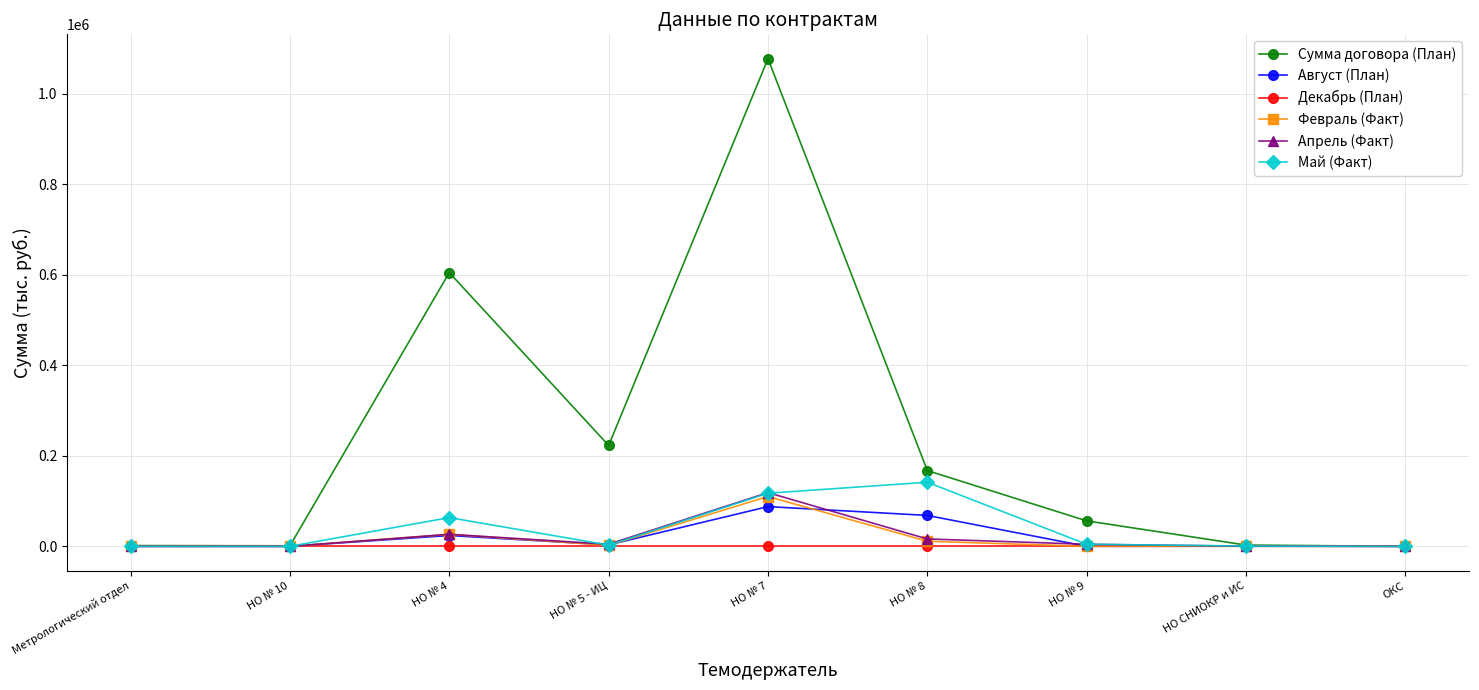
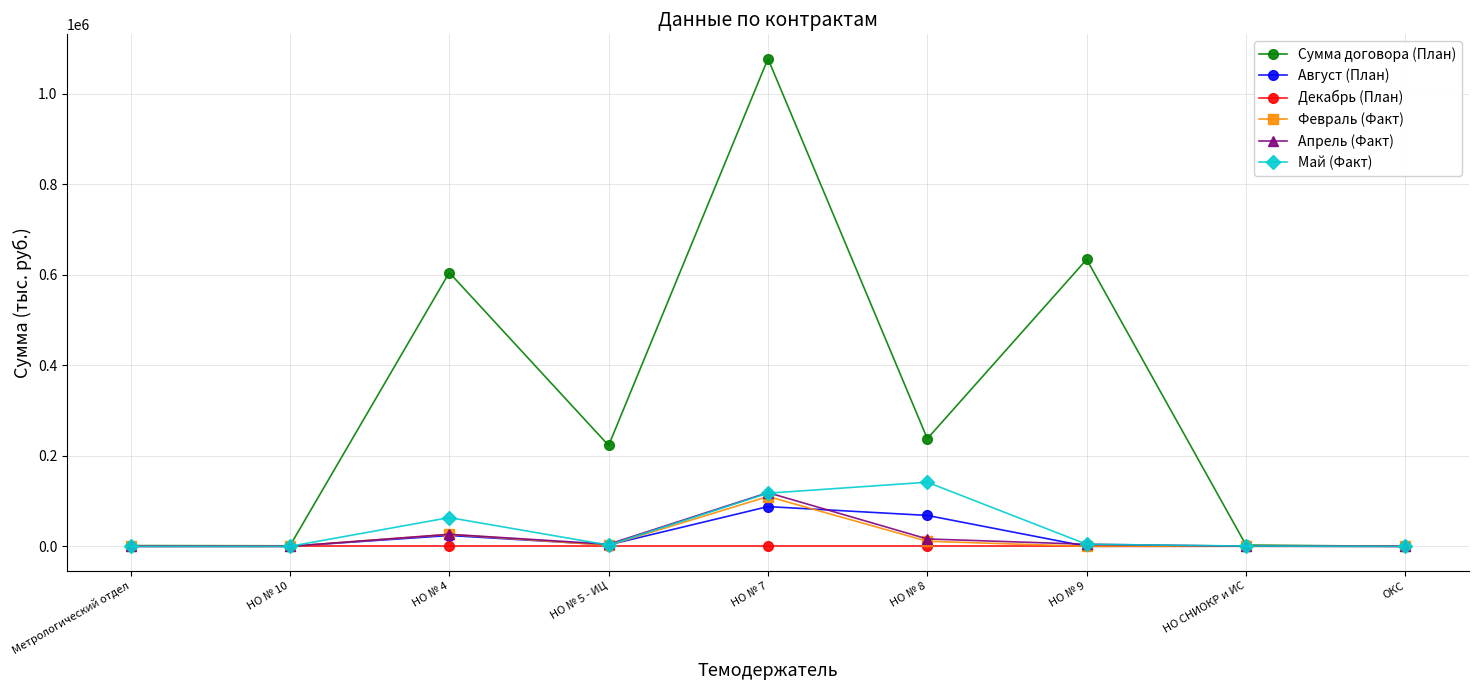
Сумма договора (План), НО № 8: 170000 -> 240000
Сумма договора (План), НО № 9: 60000 -> 630000
